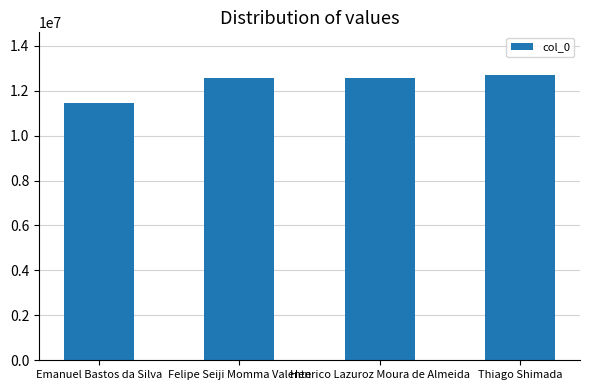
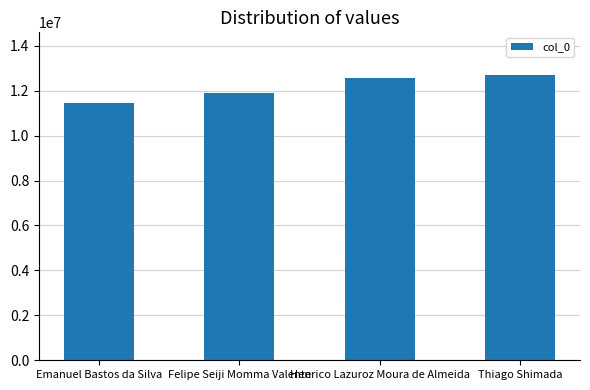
Felipe Seiji Momma Valente: 12500000 -> 11900000
